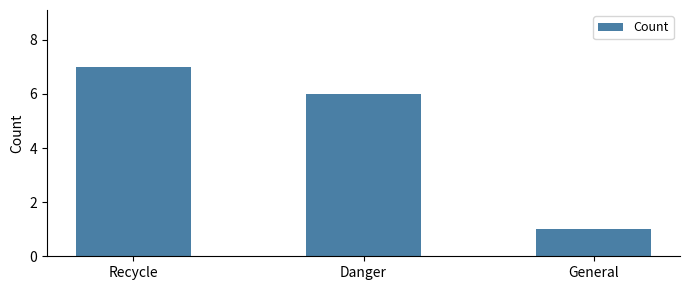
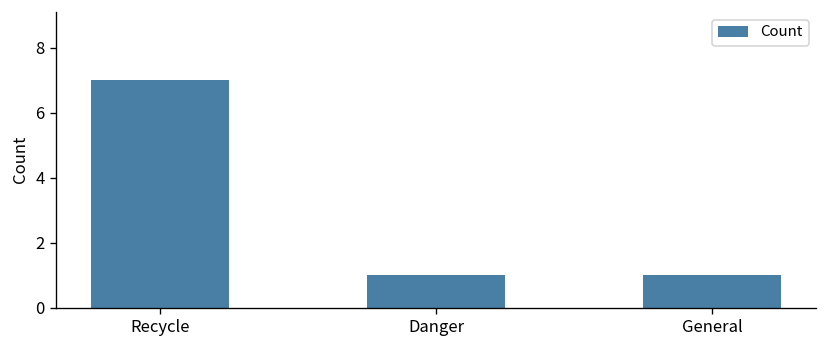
Danger: 6 -> 1
